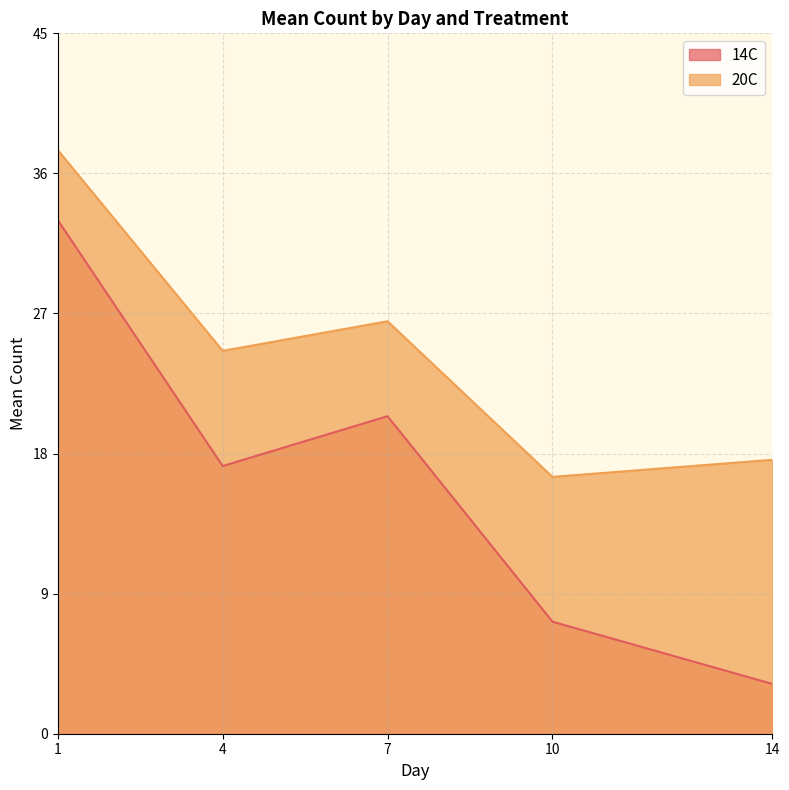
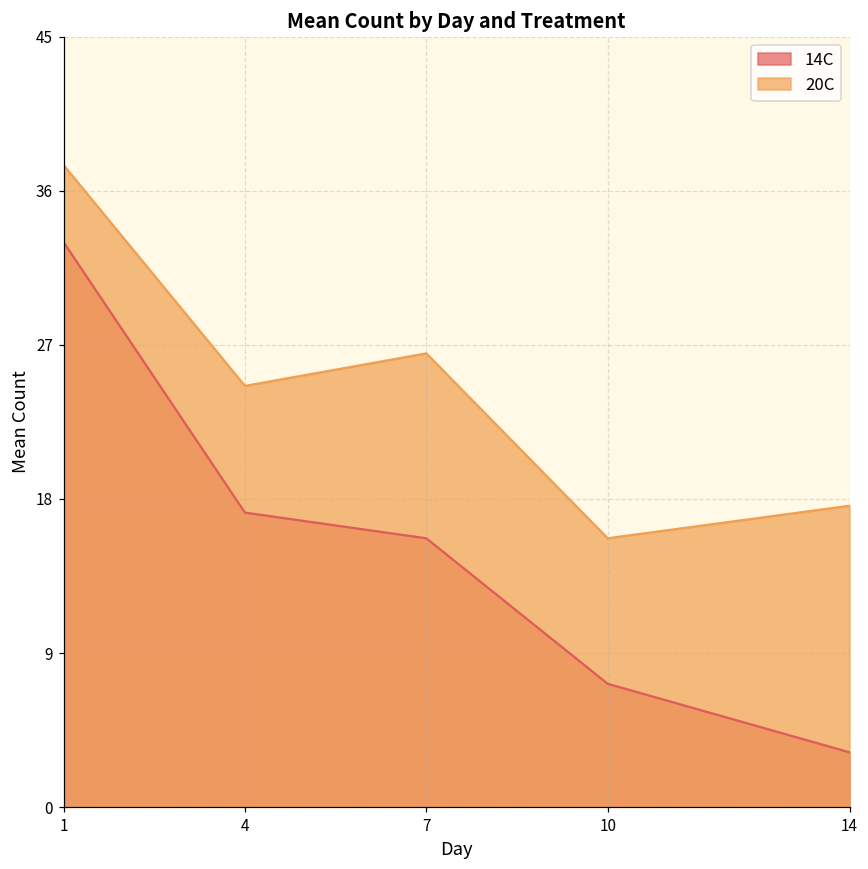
14C, 7: 20.4 -> 15.7
20C, 10: 16.5 -> 15.7
